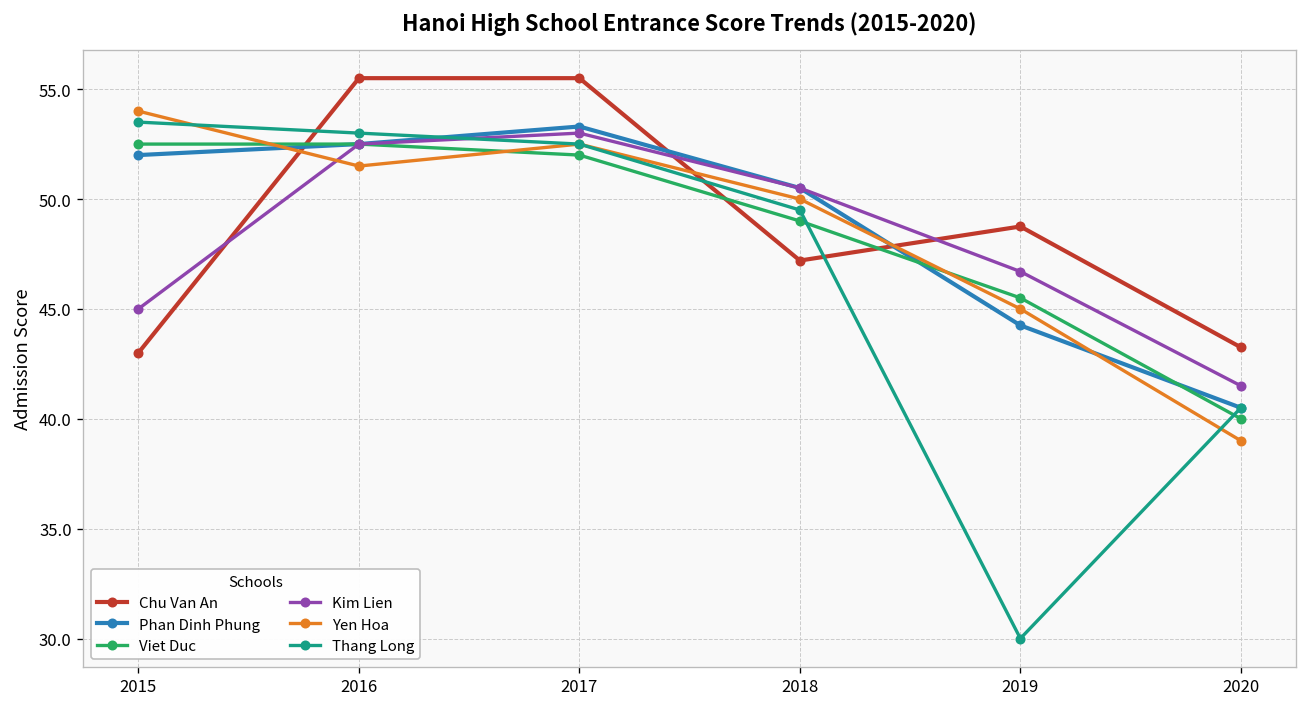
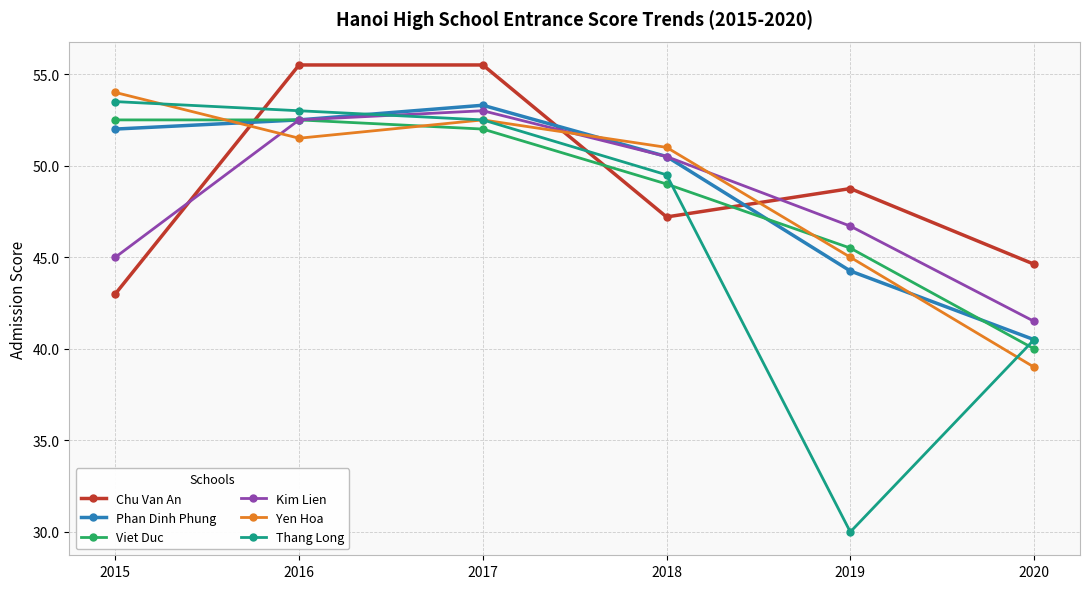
Yen Hoa, 2018: 50 -> 51
Chu Van An, 2020: 43.3 -> 44.6
